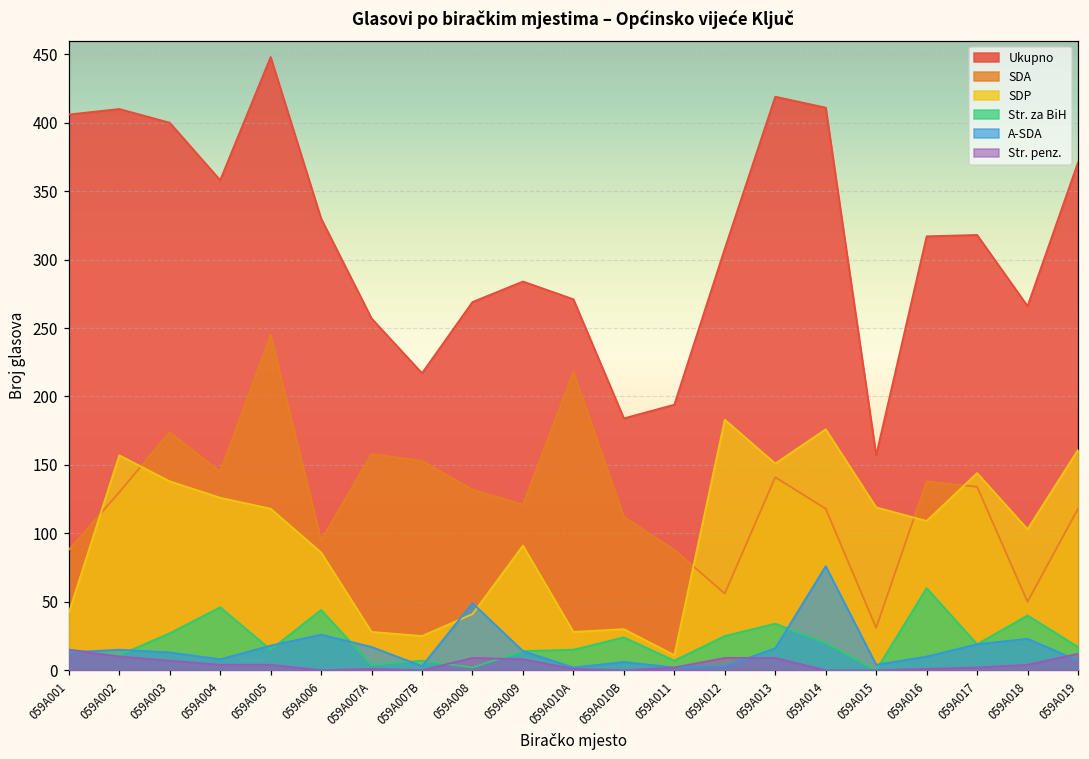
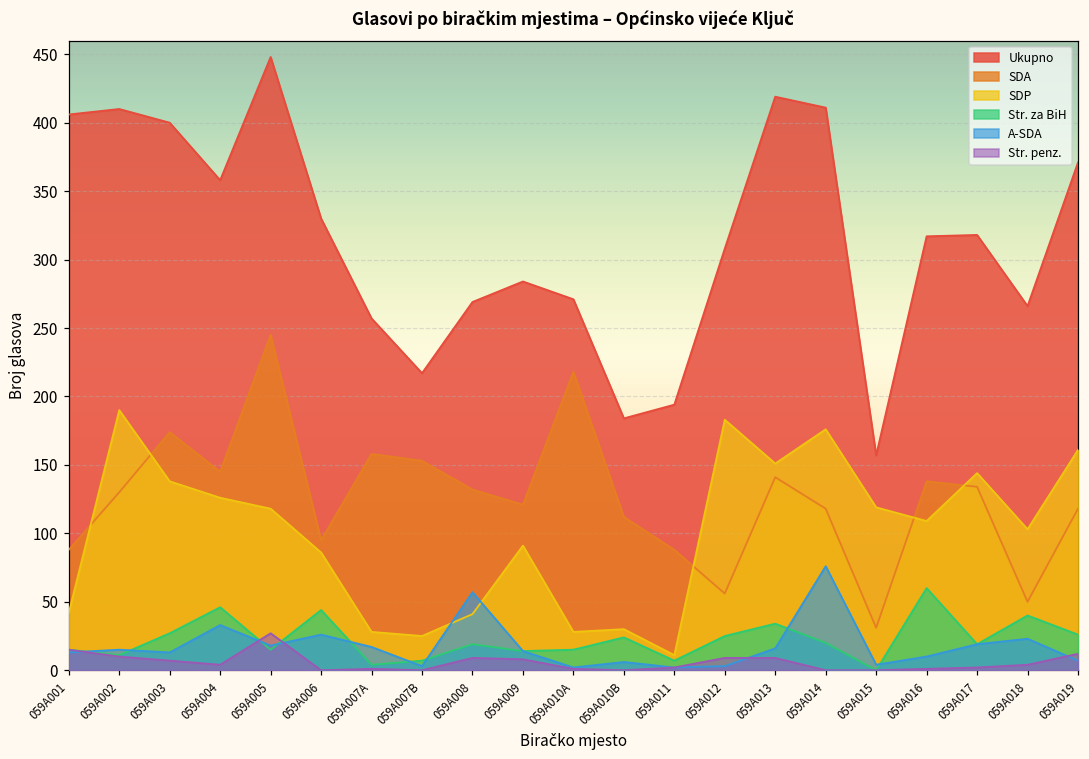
SDP, 059A002: 157 -> 190
A-SDA, 059A004: 8 -> 33
Str. penz., 059A005: 4 -> 27
Str. za BiH, 059A008: 2 -> 19
A-SDA, 059A008: 49 -> 57
Str. za BiH, 059A019: 17 -> 26
